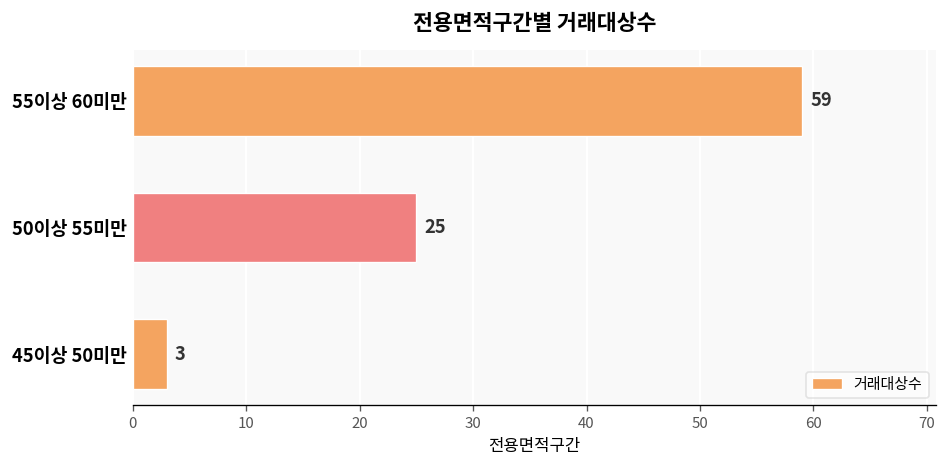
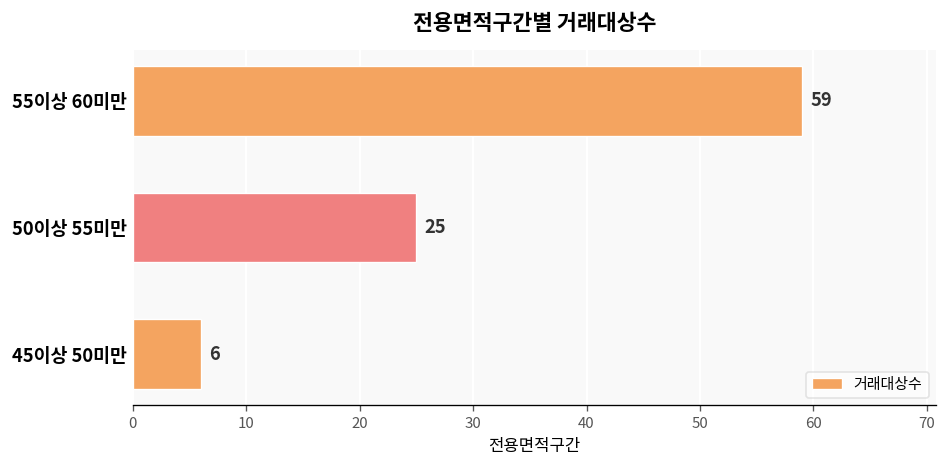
45이상 50미만: 3 -> 6
